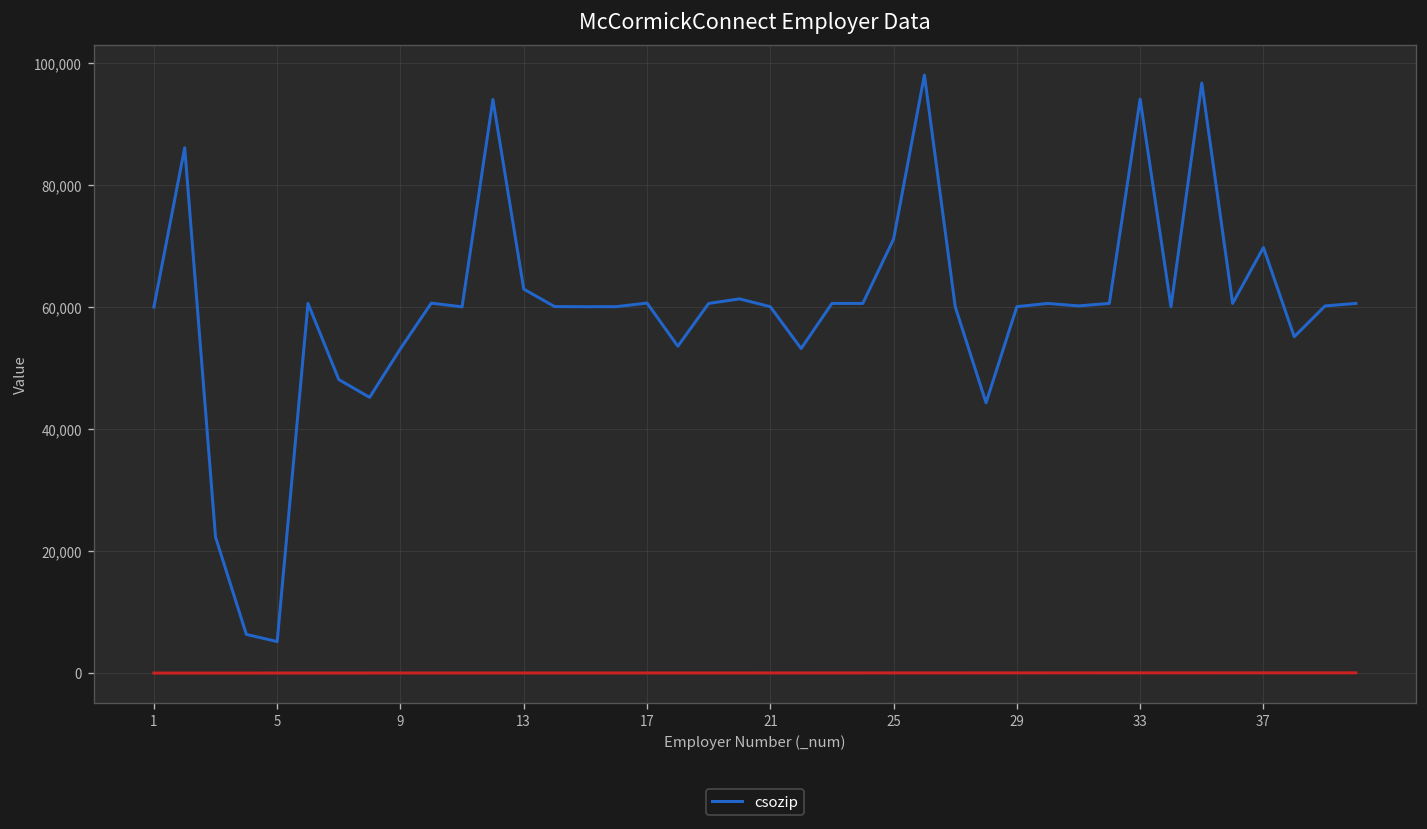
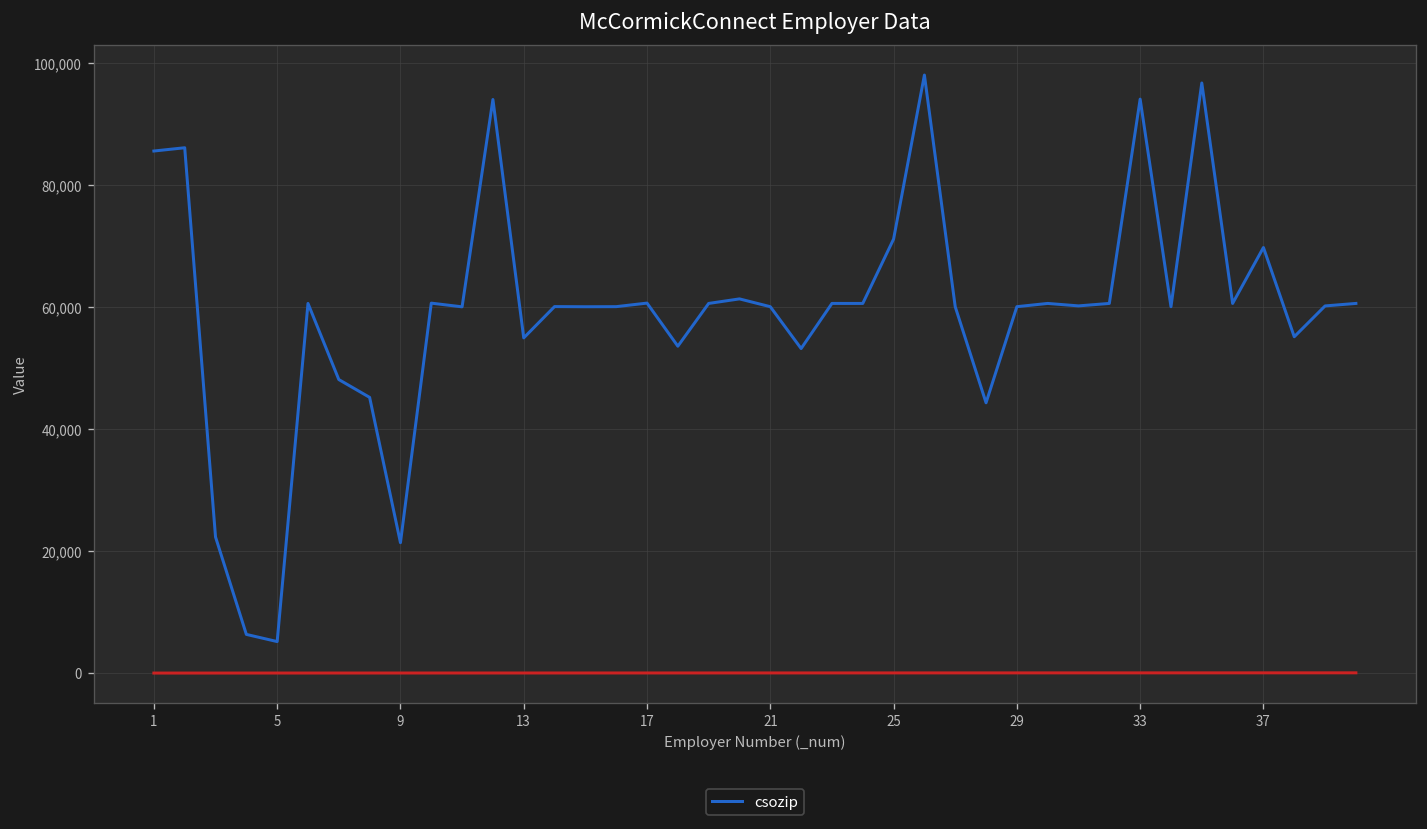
csozip, 1: 60,000 -> 86,000
csozip, 9: 53,000 -> 21,000
csozip, 13: 63,000 -> 55,000
